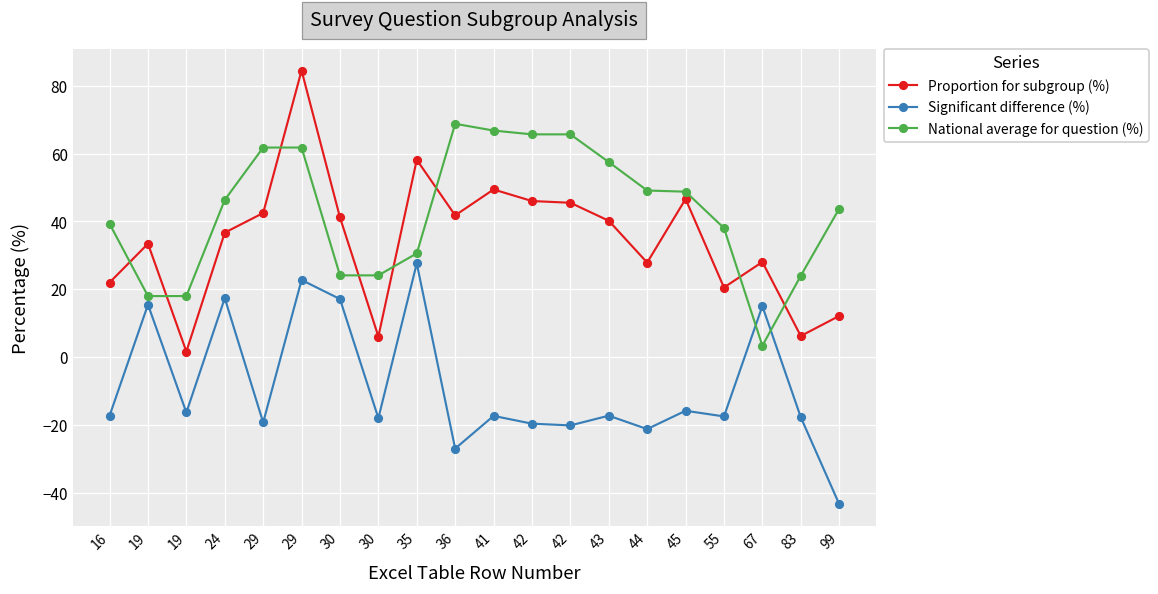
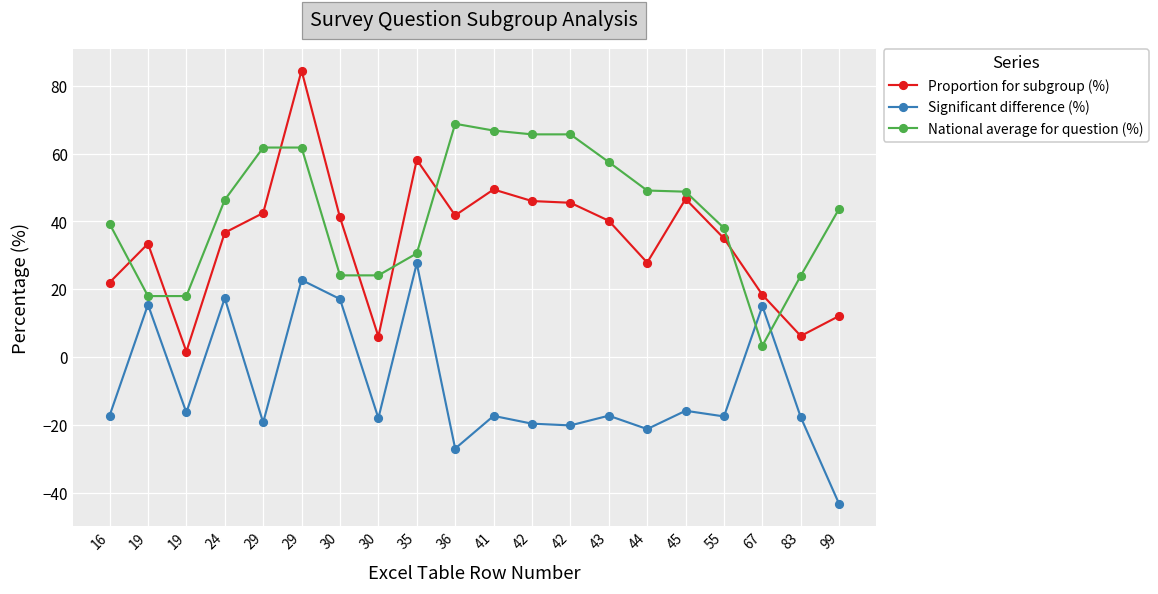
Proportion for subgroup (%), 55: 21 -> 35
Proportion for subgroup (%), 67: 28 -> 18
